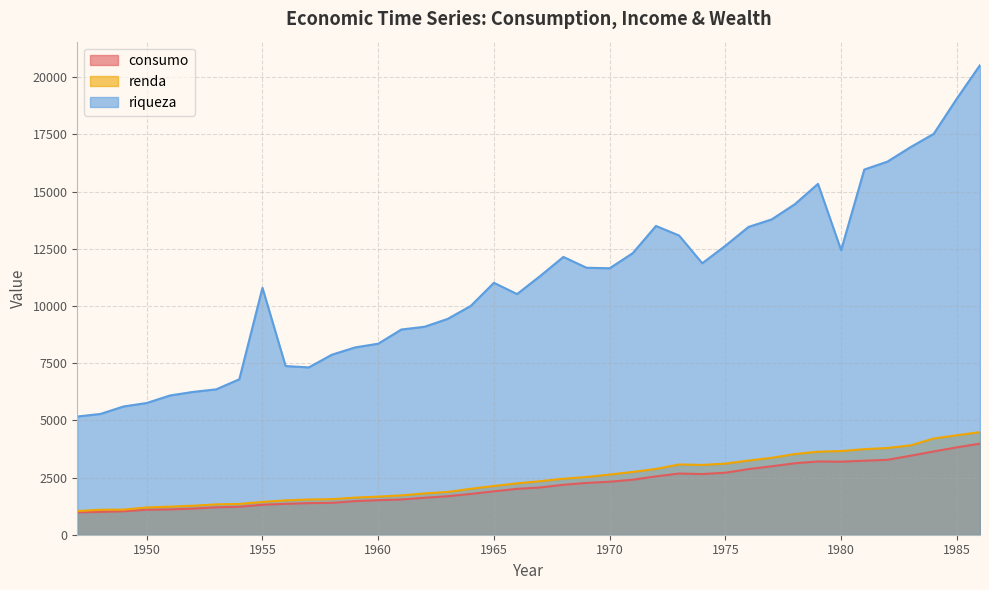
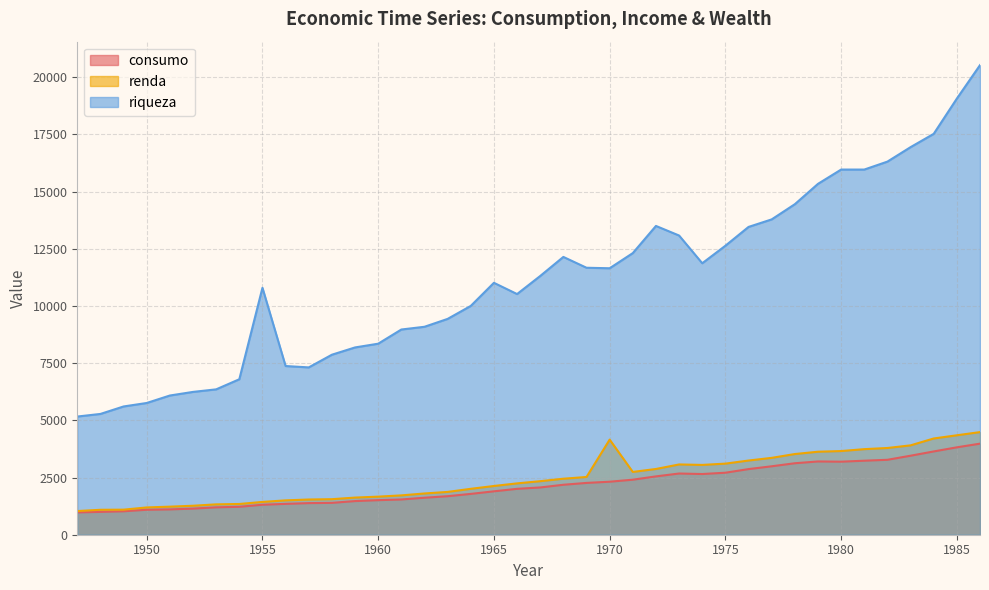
renda, 1970: 2600 -> 4200
riqueza, 1980: 12400 -> 16000
